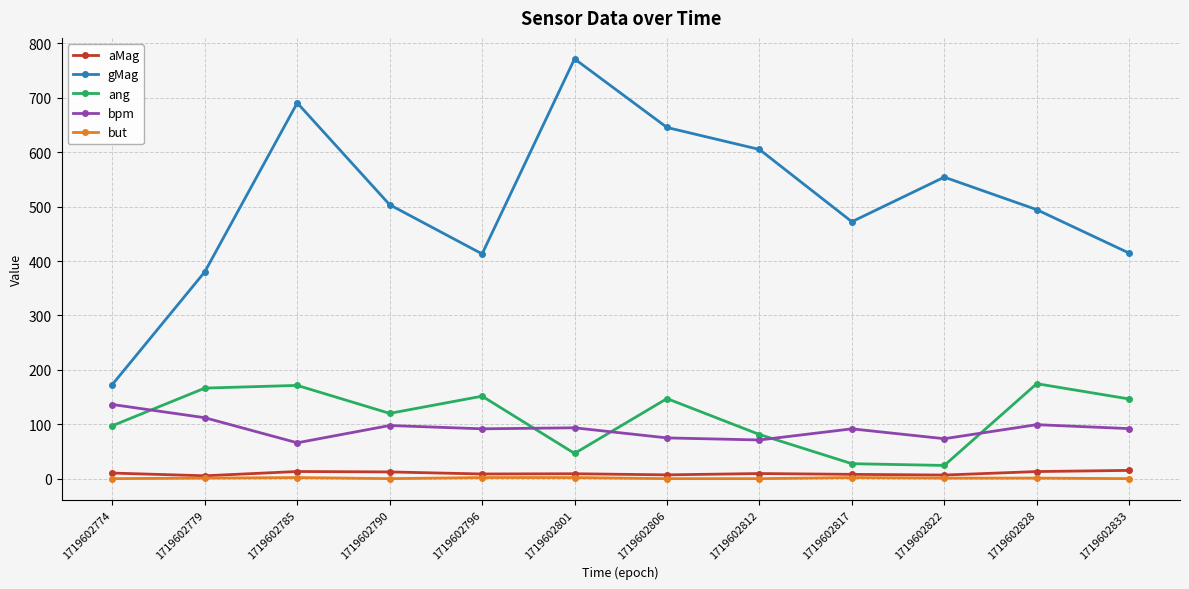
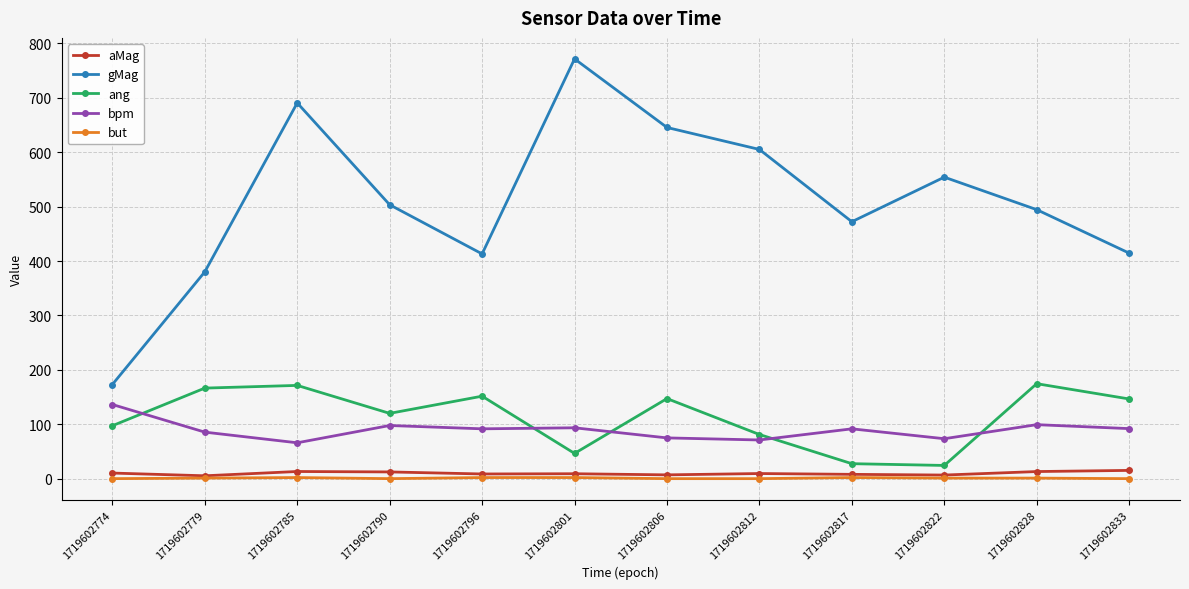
bpm, 1719602779: 110 -> 90
